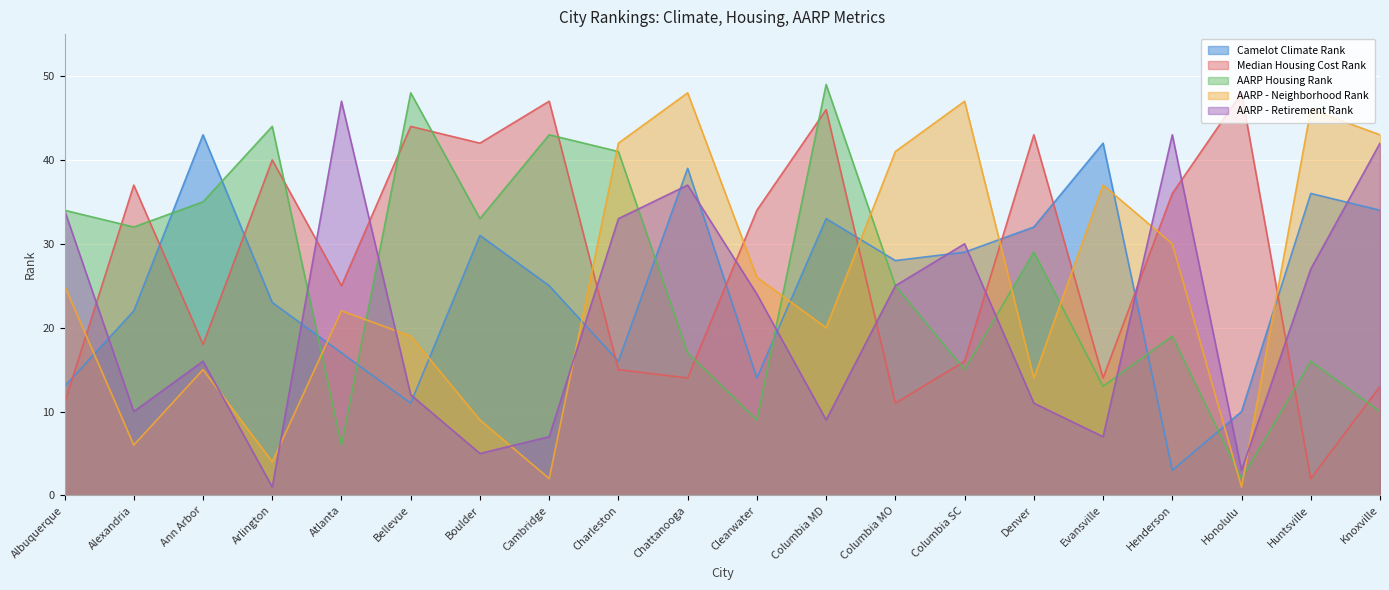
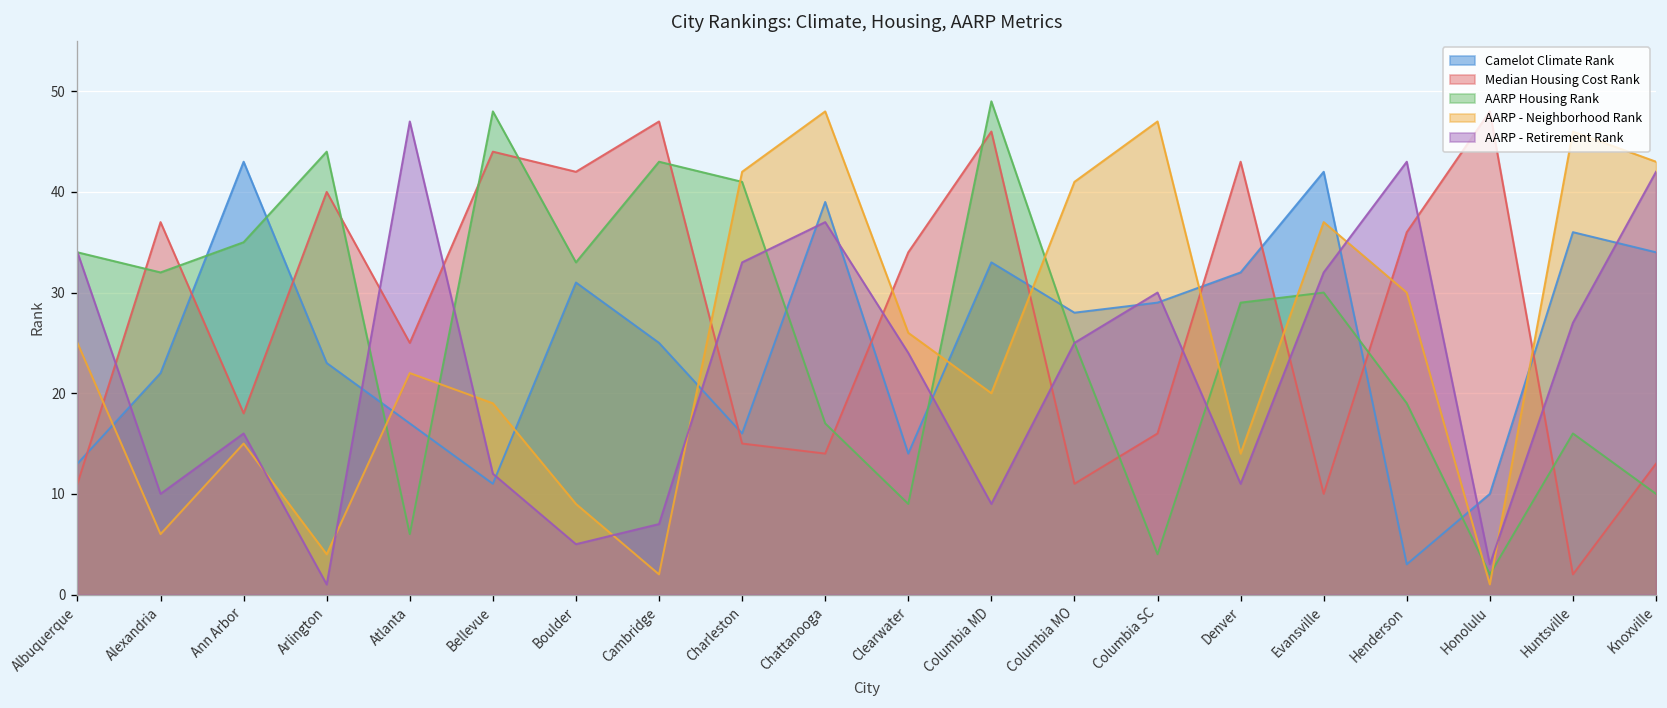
AARP Housing Rank, Columbia SC: 15 -> 4
Median Housing Cost Rank, Evansville: 14 -> 10
AARP Housing Rank, Evansville: 13 -> 30
AARP - Retirement Rank, Evansville: 7 -> 32
